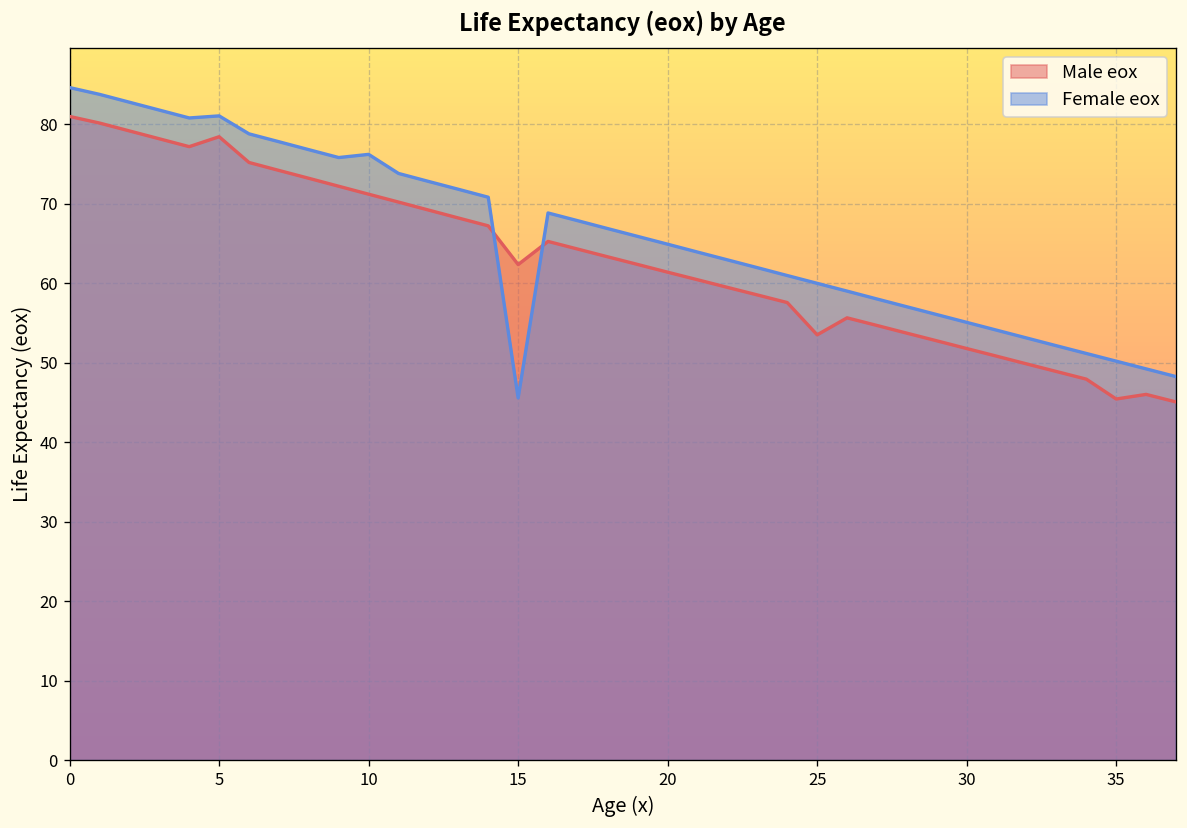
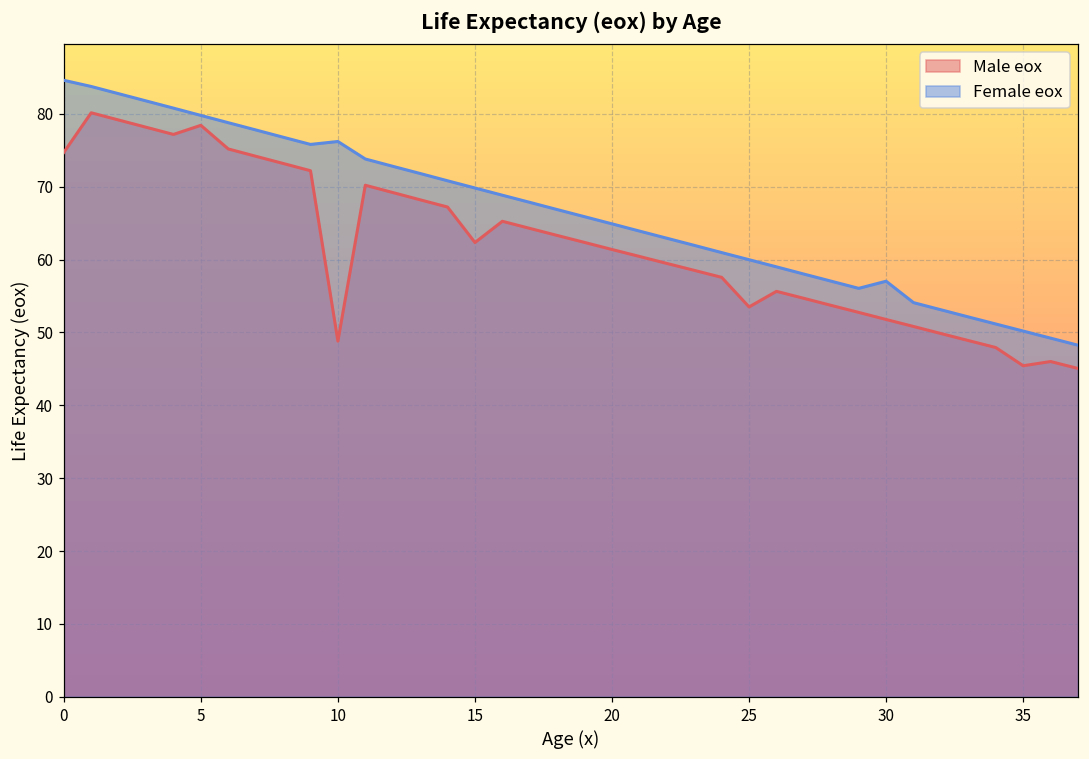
Male eox, 0: 81 -> 75
Female eox, 5: 81 -> 80
Male eox, 10: 71 -> 49
Female eox, 15: 46 -> 70
Female eox, 30: 55 -> 57
